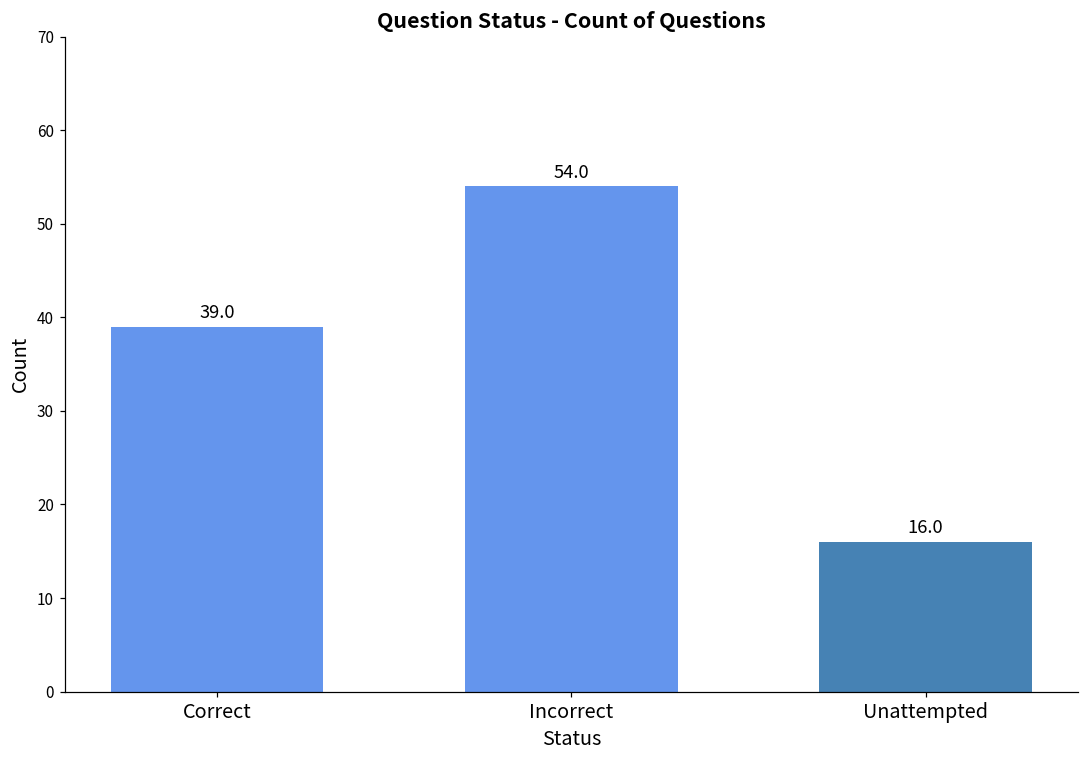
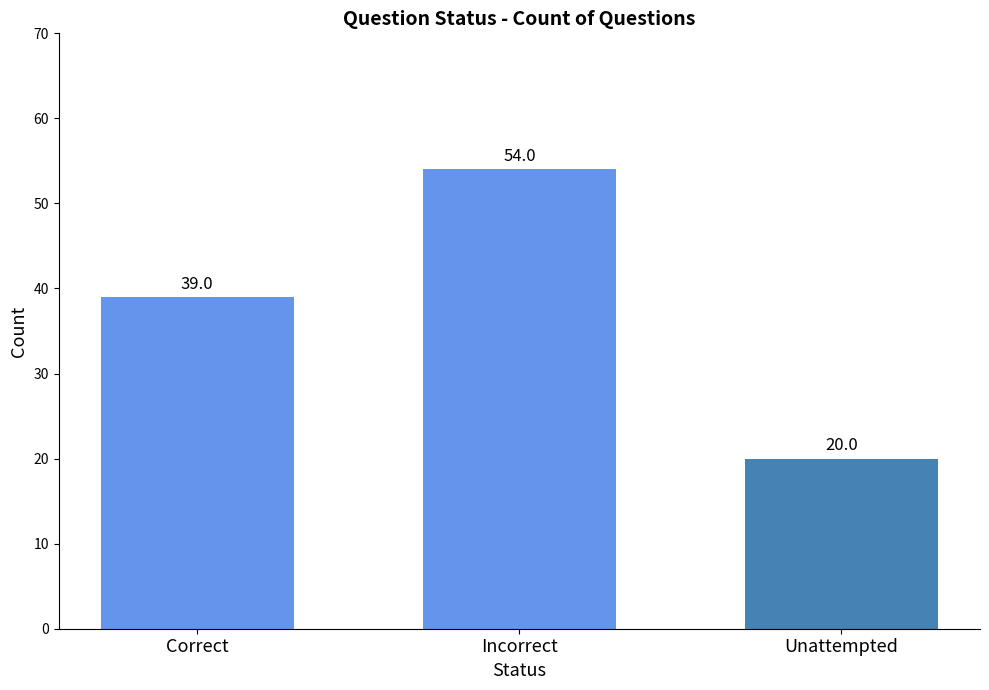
Unattempted: 16.0 -> 20.0
